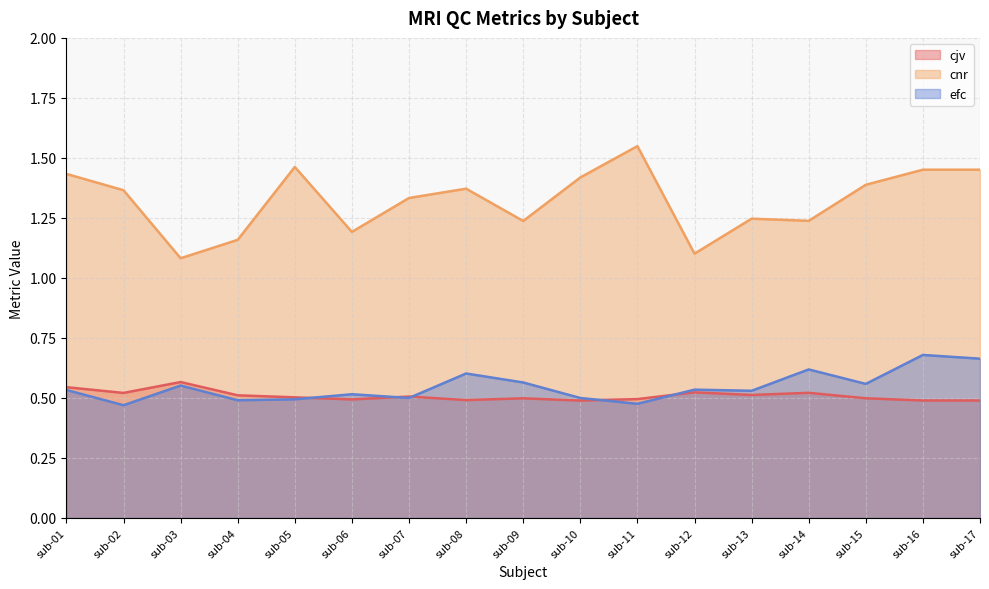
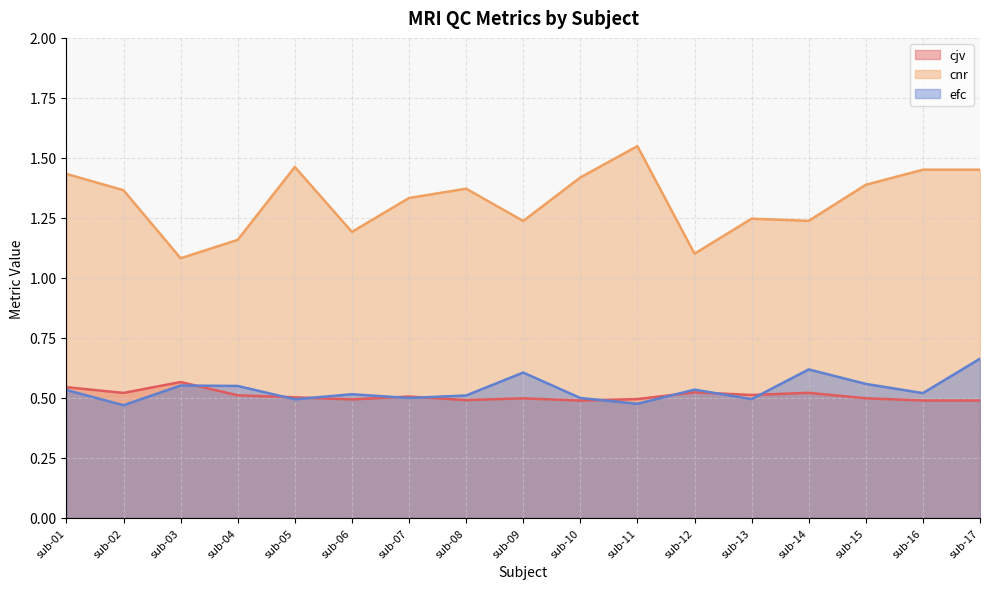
efc, sub-04: 0.49 -> 0.55
efc, sub-08: 0.60 -> 0.51
efc, sub-09: 0.56 -> 0.61
efc, sub-13: 0.53 -> 0.50
efc, sub-16: 0.68 -> 0.52
